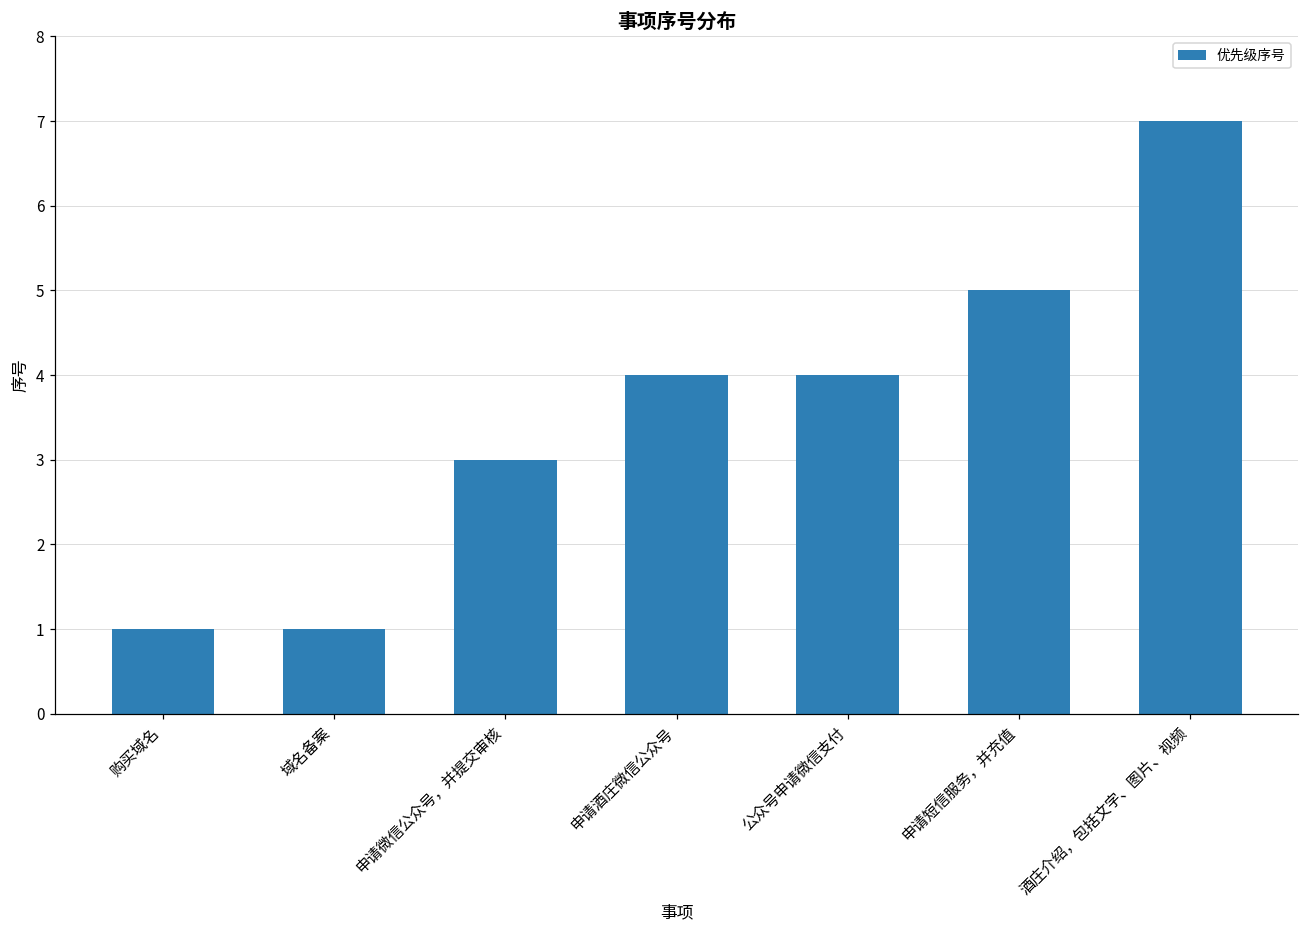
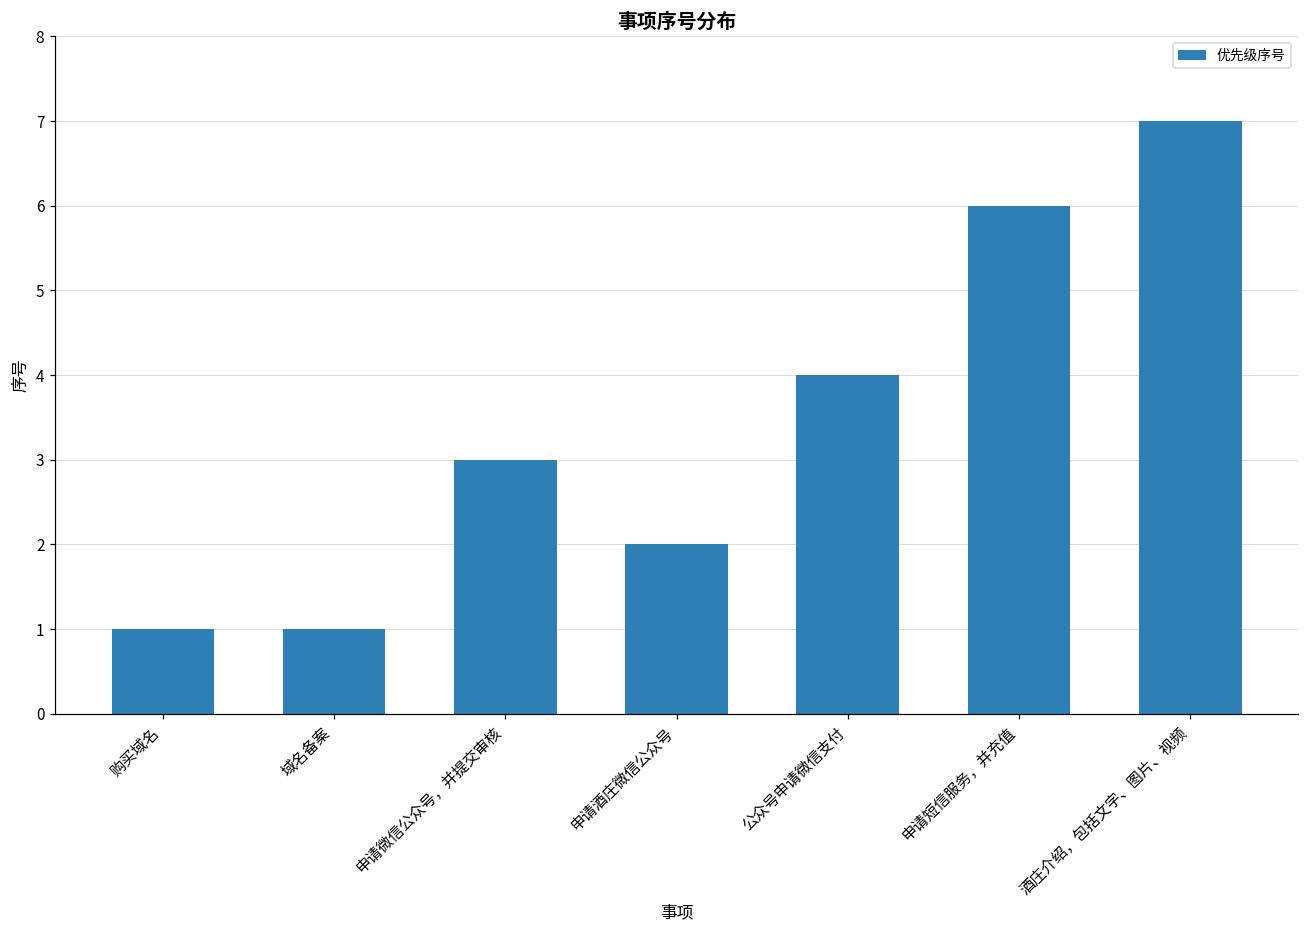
申请酒庄微信公众号: 4 -> 2
申请短信服务，并充值: 5 -> 6
